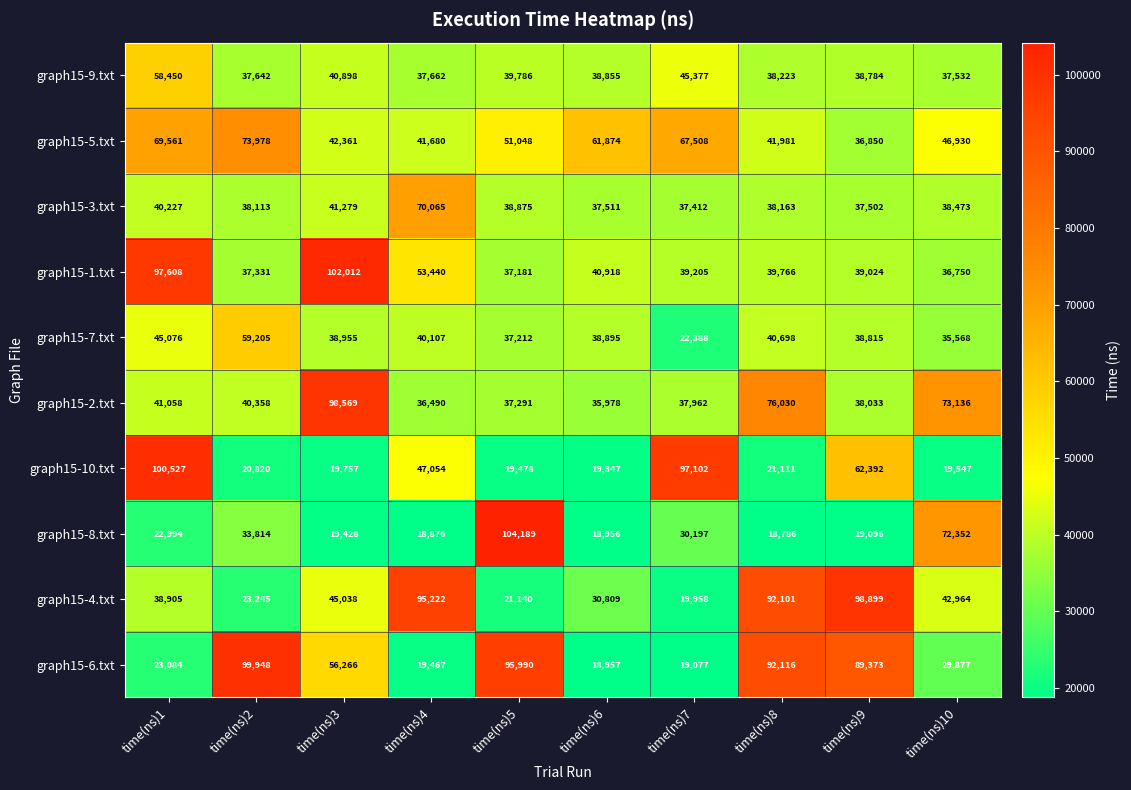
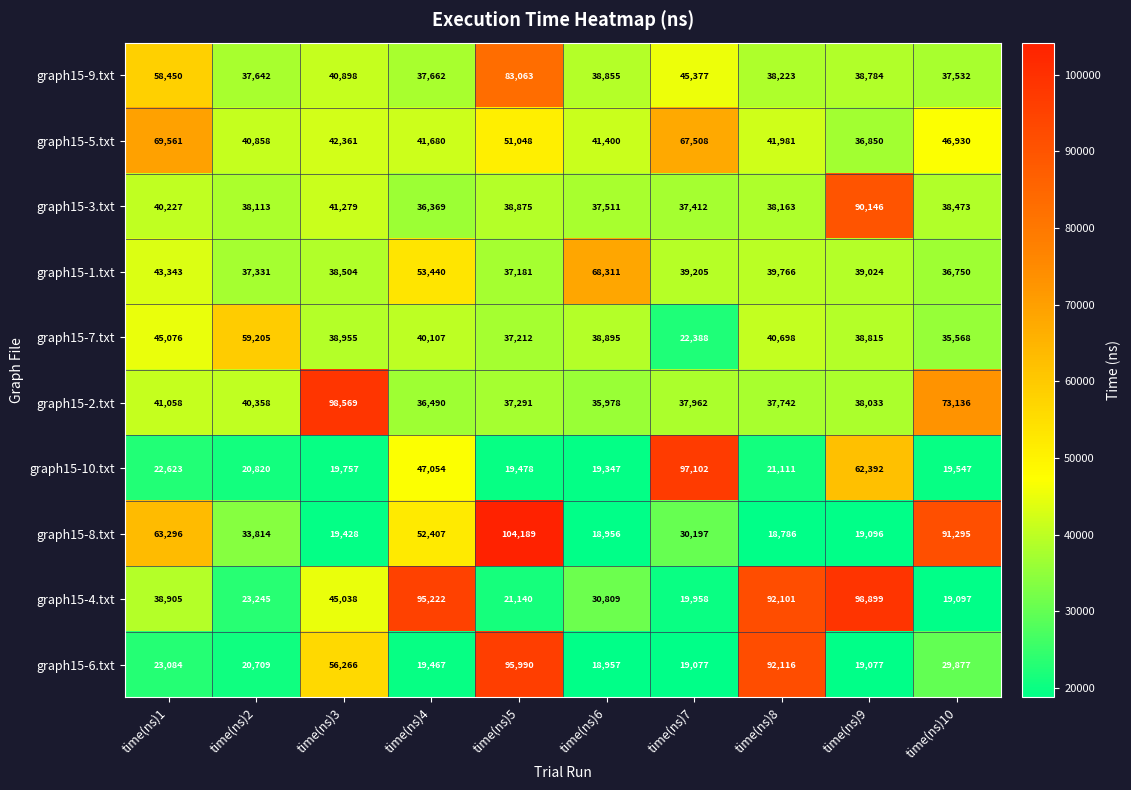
graph15-9.txt, time(ns)5: 39,786 -> 83,063
graph15-5.txt, time(ns)2: 73,978 -> 40,858
graph15-5.txt, time(ns)6: 61,874 -> 41,400
graph15-3.txt, time(ns)4: 70,065 -> 36,369
graph15-3.txt, time(ns)9: 37,502 -> 90,146
graph15-1.txt, time(ns)1: 97,608 -> 43,343
graph15-1.txt, time(ns)3: 102,012 -> 38,504
graph15-1.txt, time(ns)6: 40,918 -> 68,311
graph15-2.txt, time(ns)8: 76,030 -> 37,742
graph15-10.txt, time(ns)1: 100,527 -> 22,623
graph15-8.txt, time(ns)1: 22,994 -> 63,296
graph15-8.txt, time(ns)4: 18,876 -> 52,407
graph15-8.txt, time(ns)10: 72,352 -> 91,295
graph15-4.txt, time(ns)10: 42,964 -> 19,097
graph15-6.txt, time(ns)2: 99,948 -> 20,709
graph15-6.txt, time(ns)9: 89,373 -> 19,077
